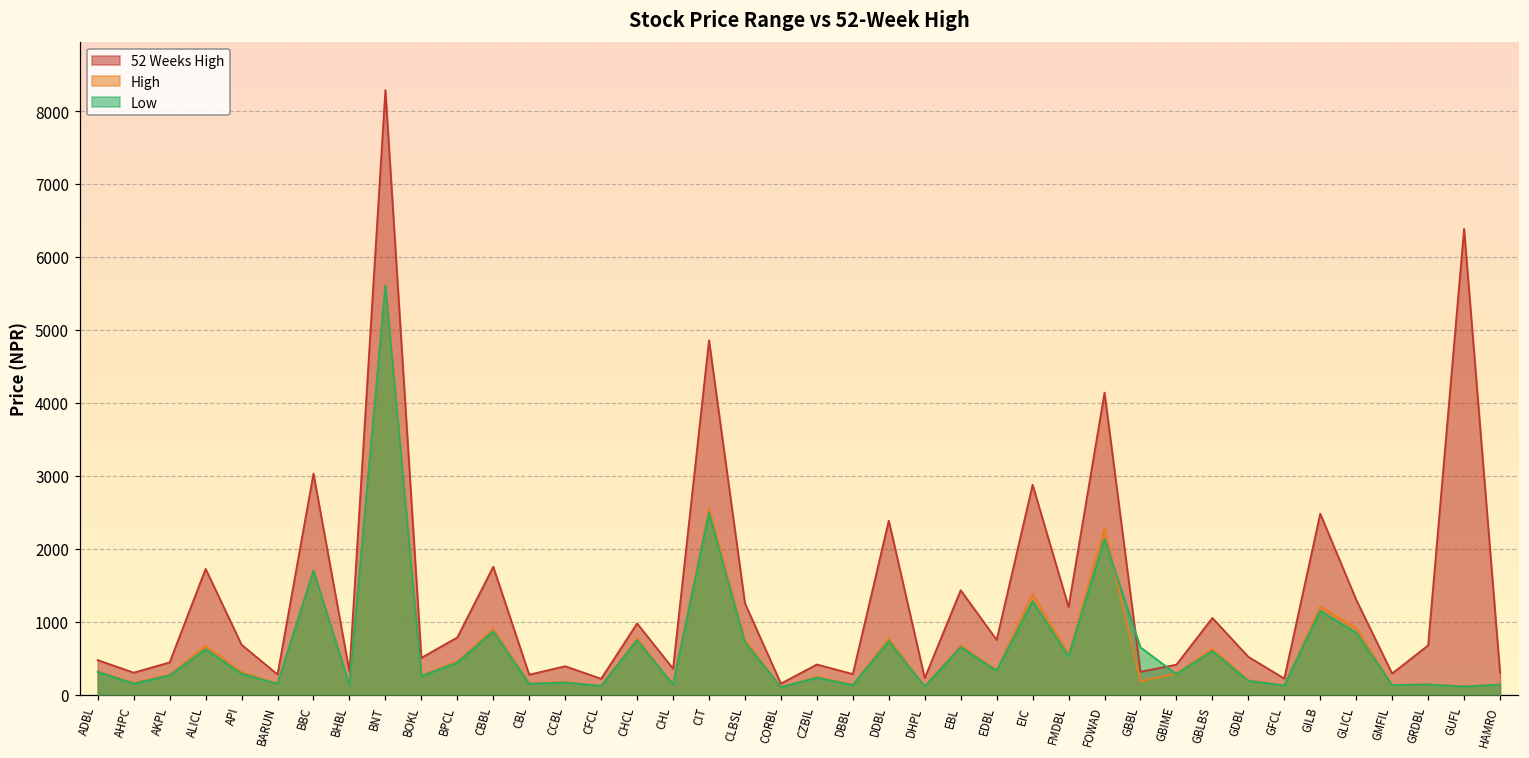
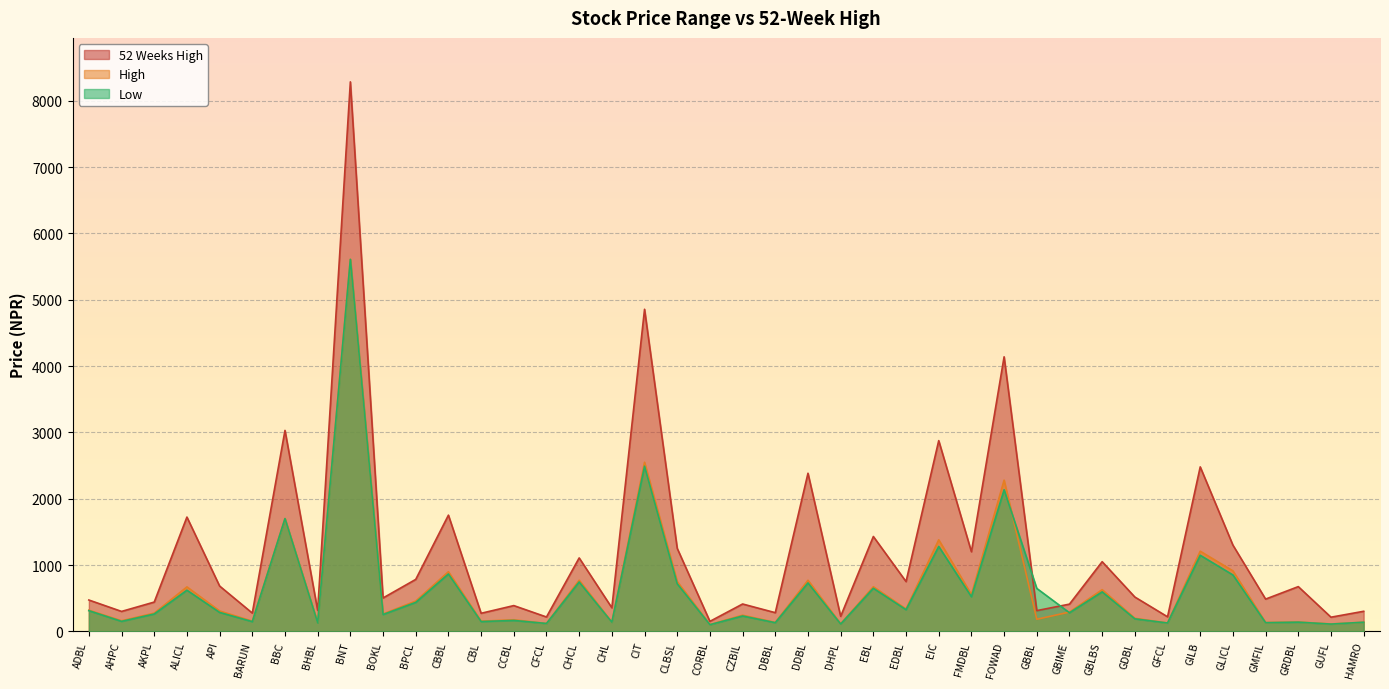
52 Weeks High, CHCL: 1000 -> 1100
52 Weeks High, GMFIL: 300 -> 500
52 Weeks High, GUFL: 6400 -> 200
